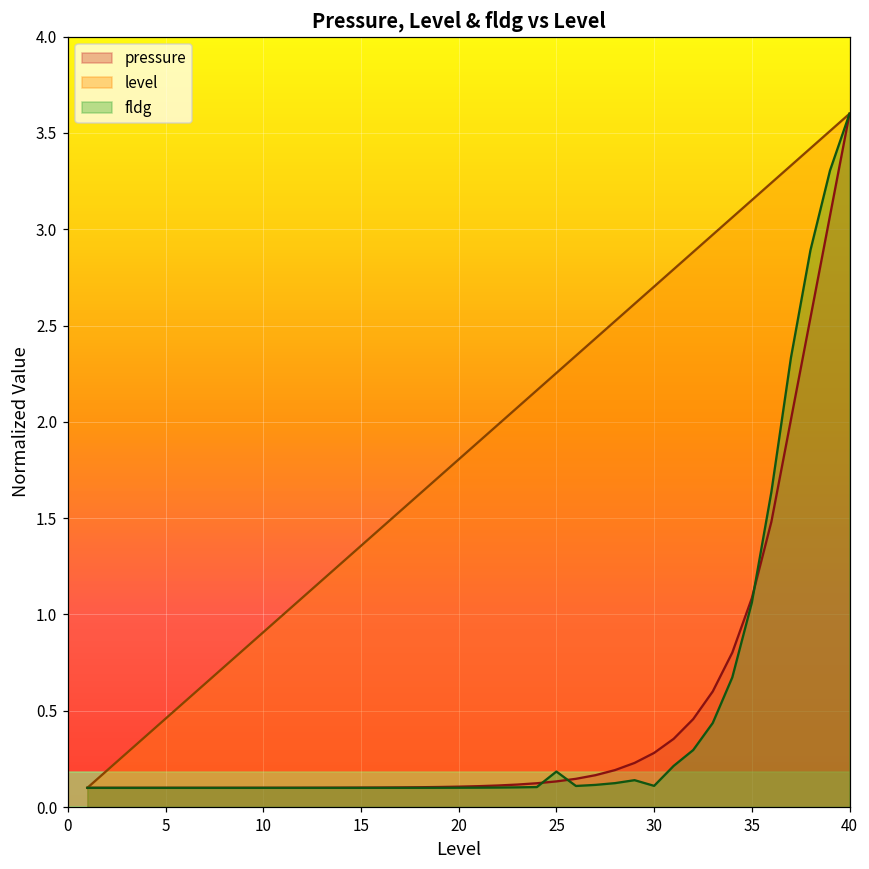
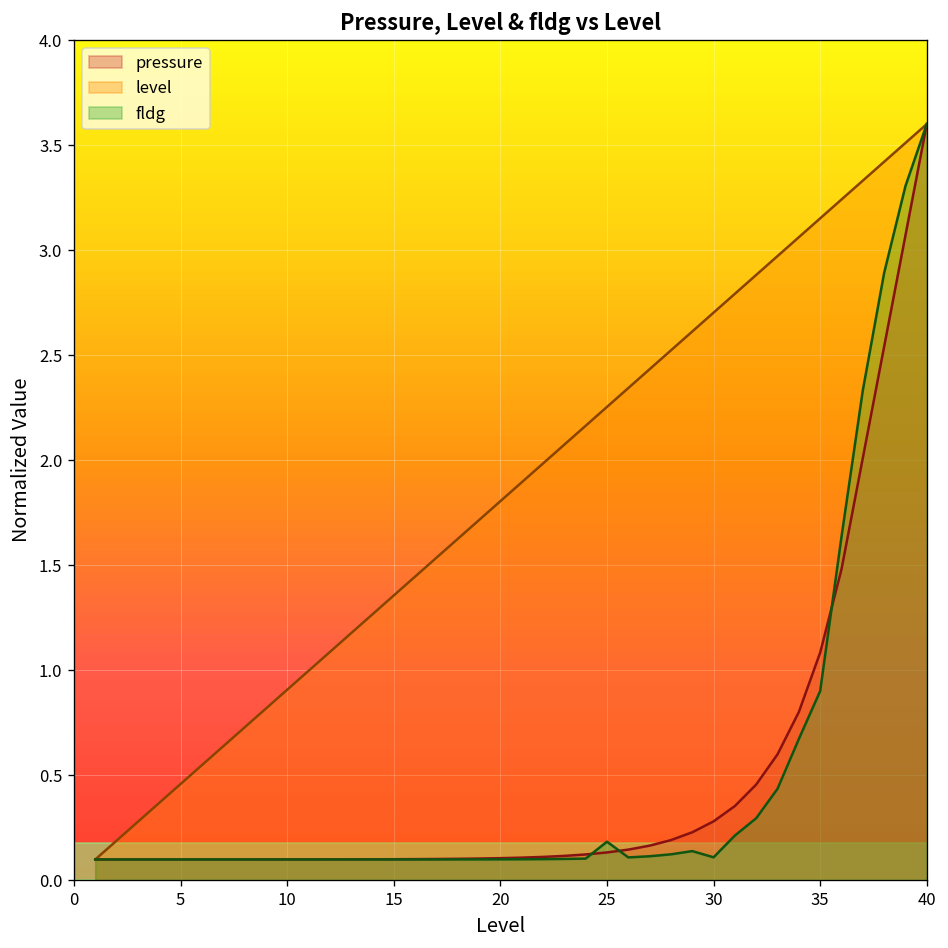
fldg, 35: 1.06 -> 0.90
